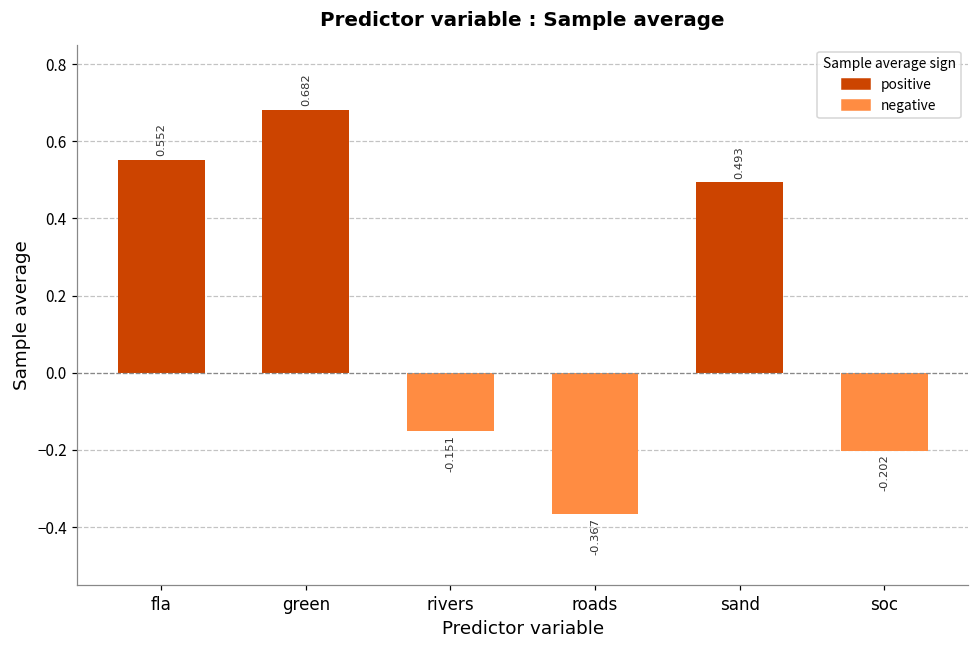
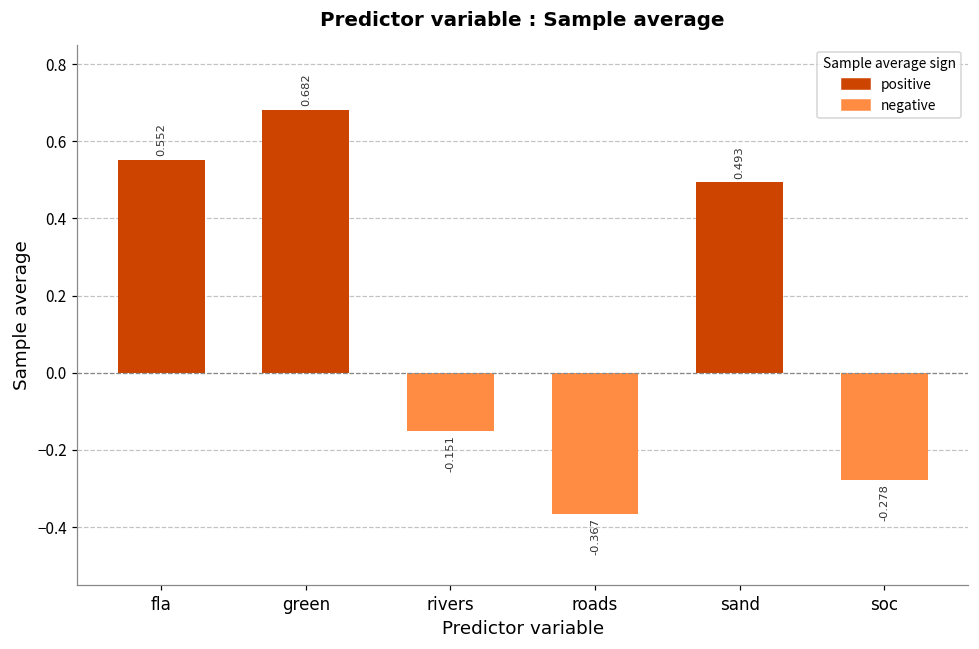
soc: -0.202 -> -0.278
